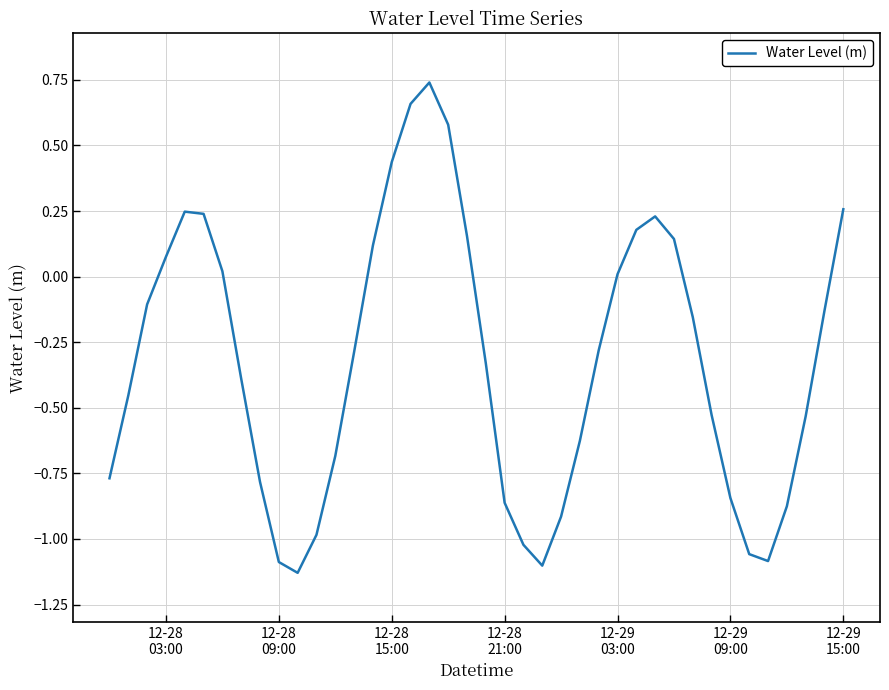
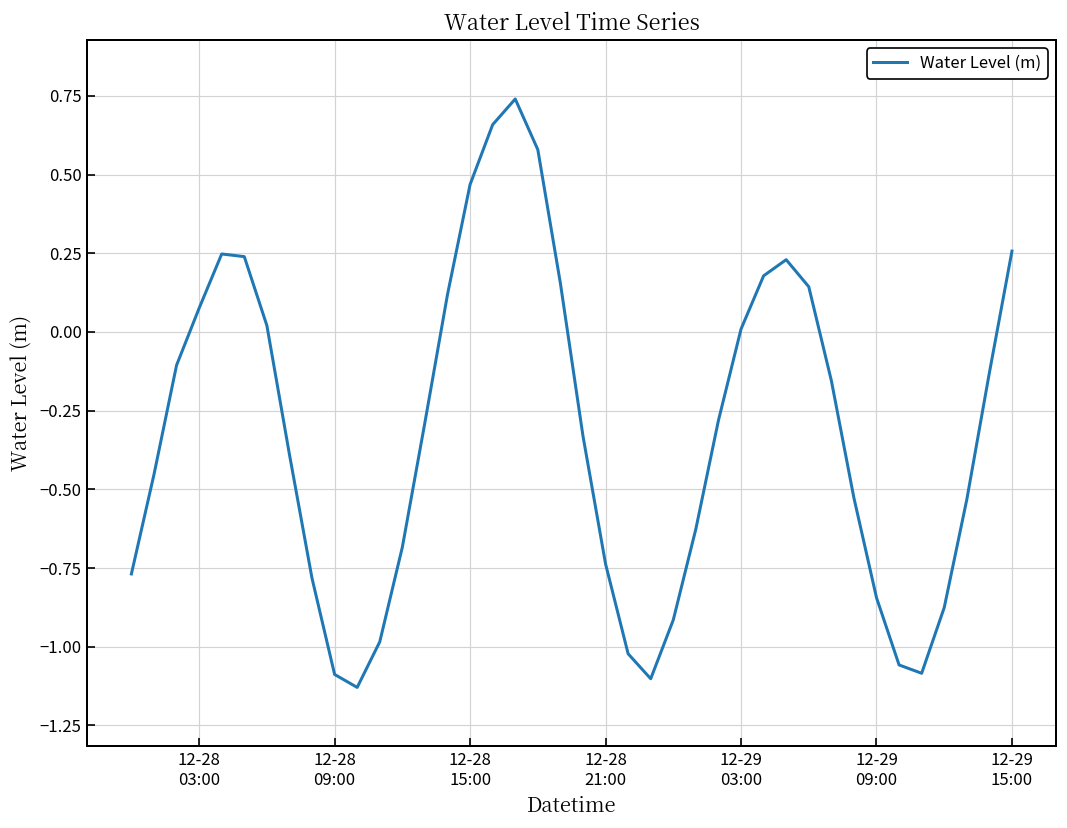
12-28 15:00: 0.44 -> 0.47
12-28 21:00: -0.86 -> -0.74
